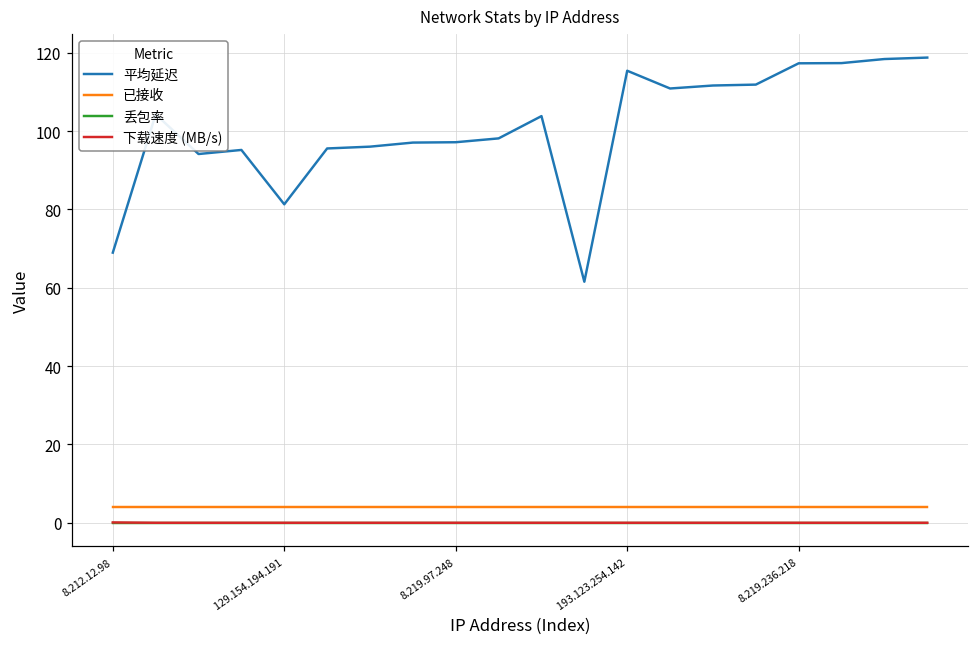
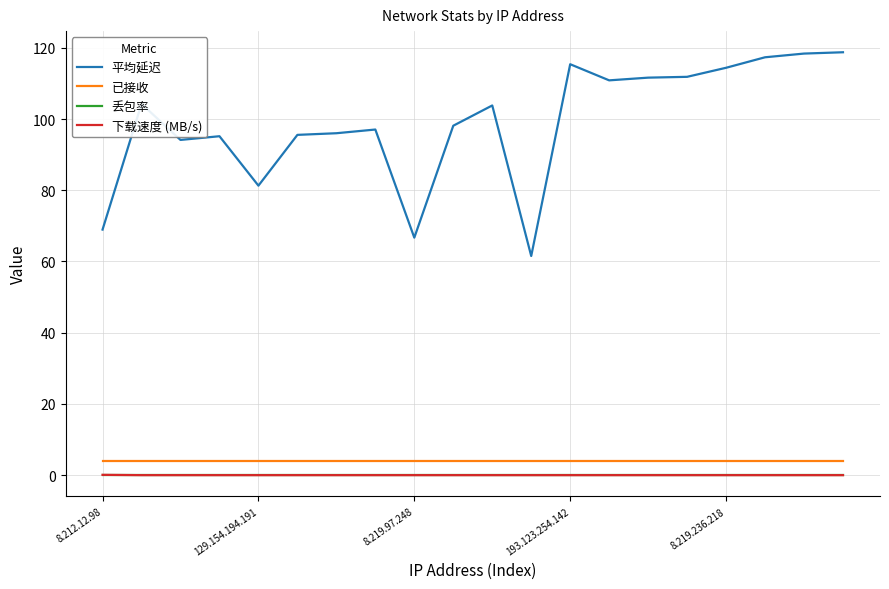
平均延迟, 8.219.97.248: 97 -> 67
平均延迟, 8.219.236.218: 117 -> 114
